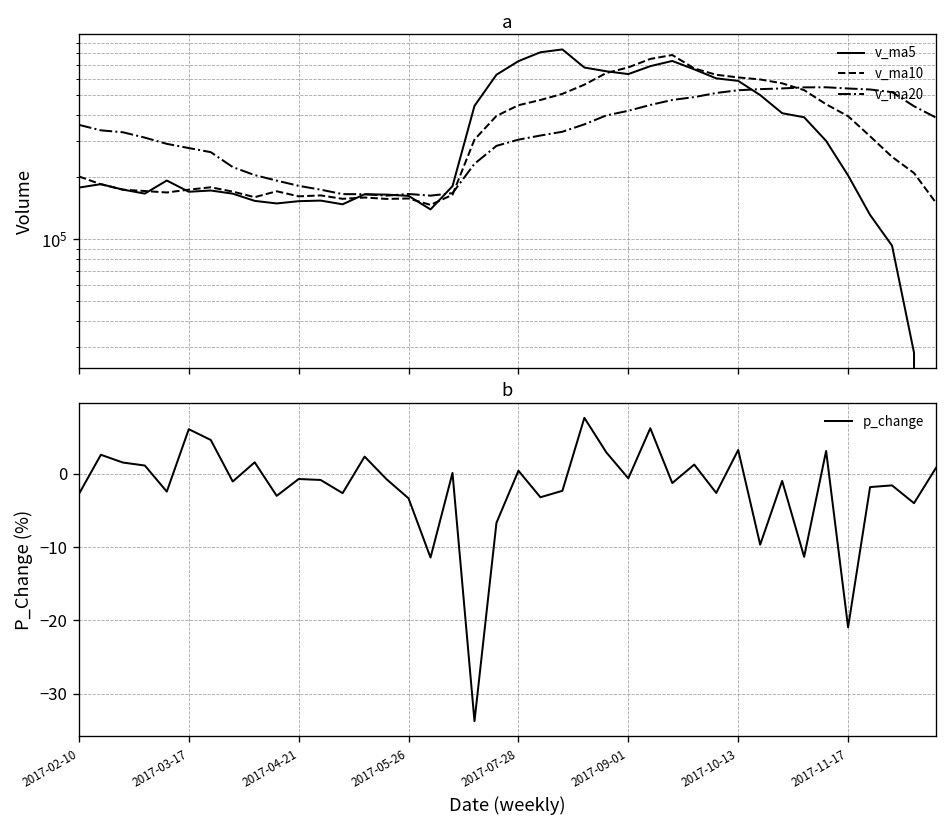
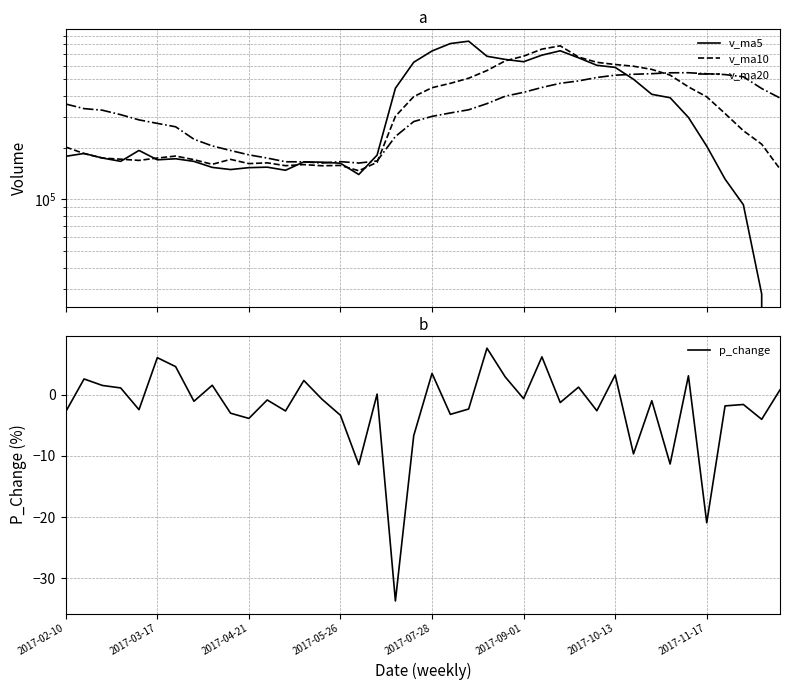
b, 2017-04-21: -1 -> -4
b, 2017-07-28: 0 -> 4
